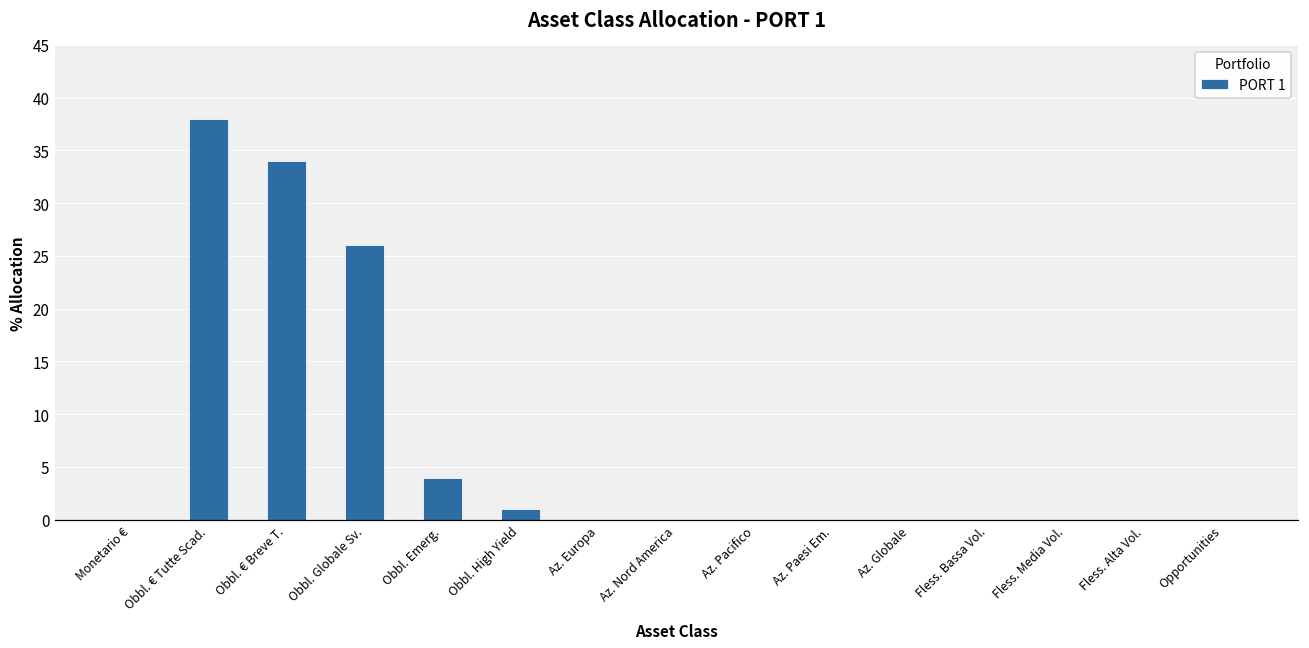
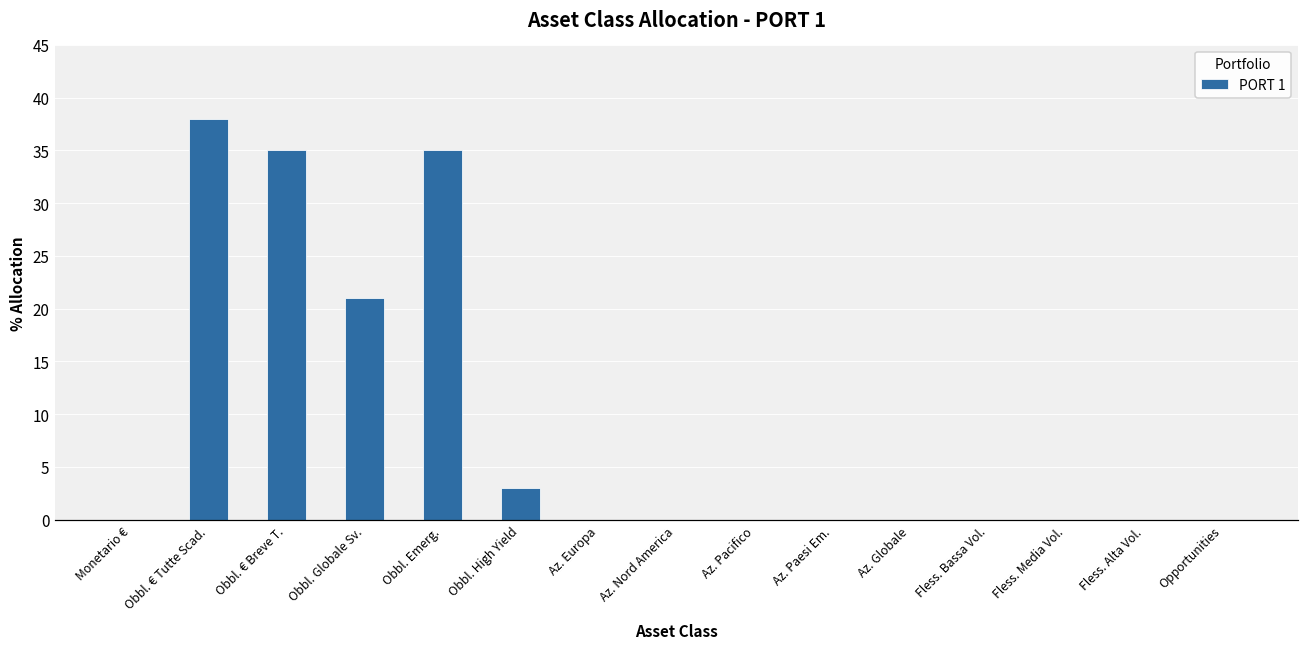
Obbl. € Breve T.: 34 -> 35
Obbl. Globale Sv.: 26 -> 21
Obbl. Emerg.: 4 -> 35
Obbl. High Yield: 1 -> 3
